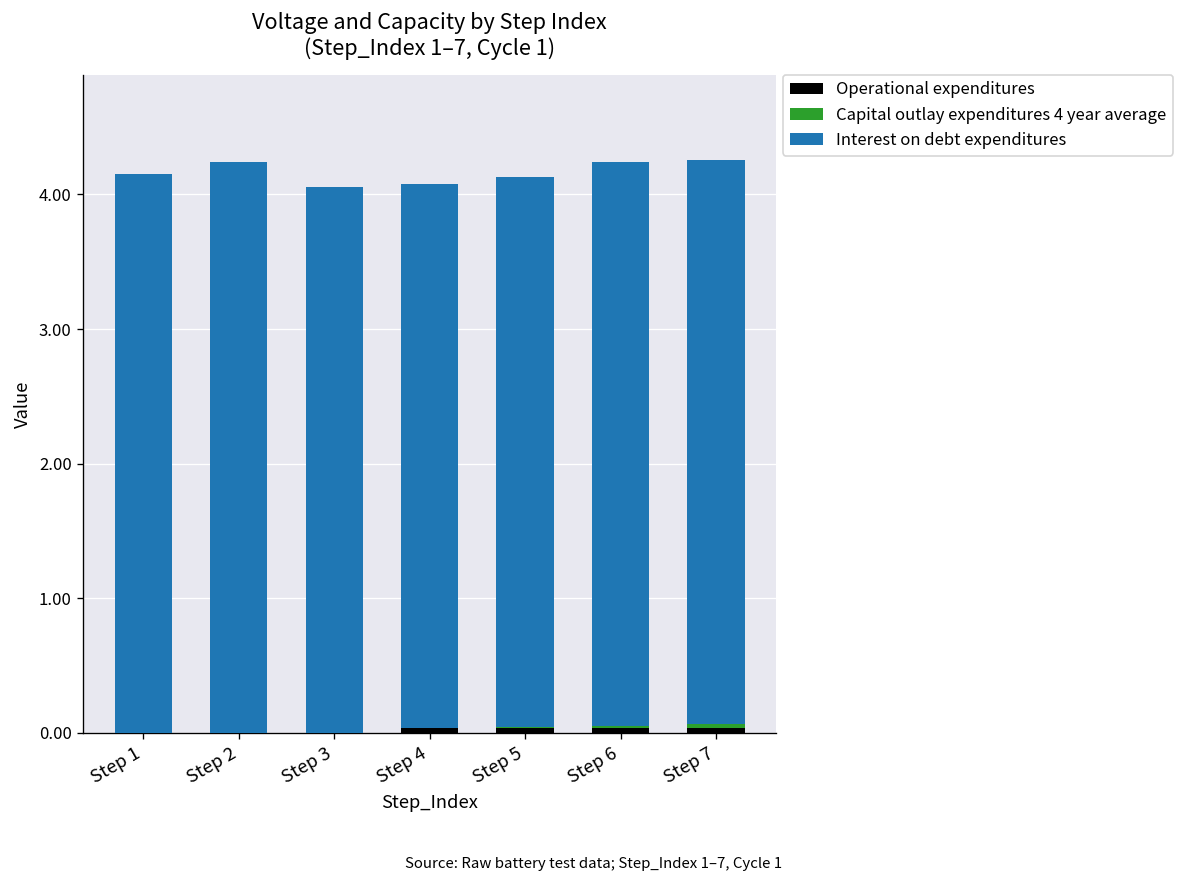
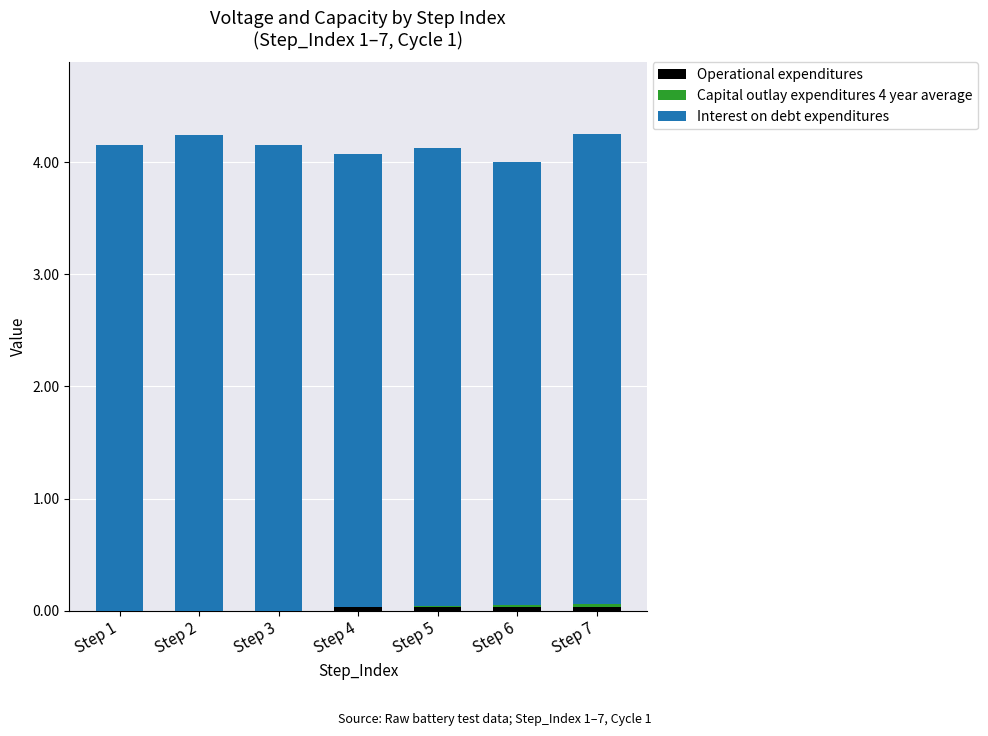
Interest on debt expenditures, Step 3: 4.05 -> 4.15
Interest on debt expenditures, Step 6: 4.19 -> 3.95
